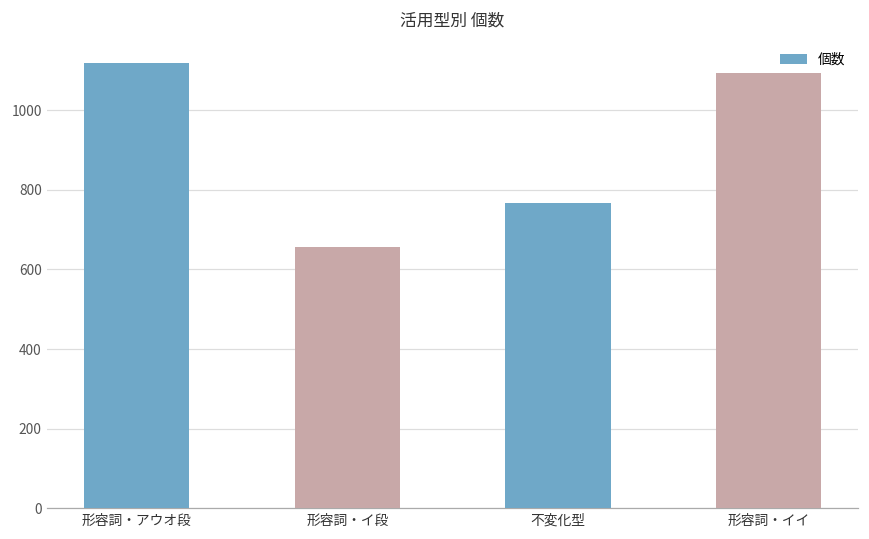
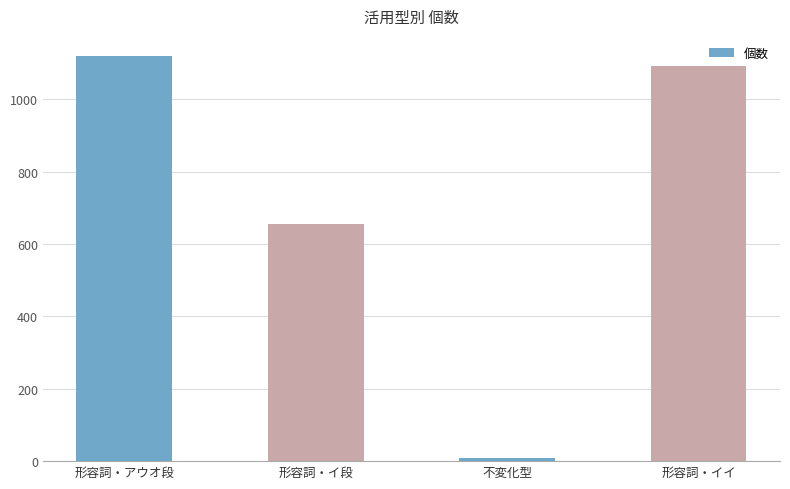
不変化型: 770 -> 10
